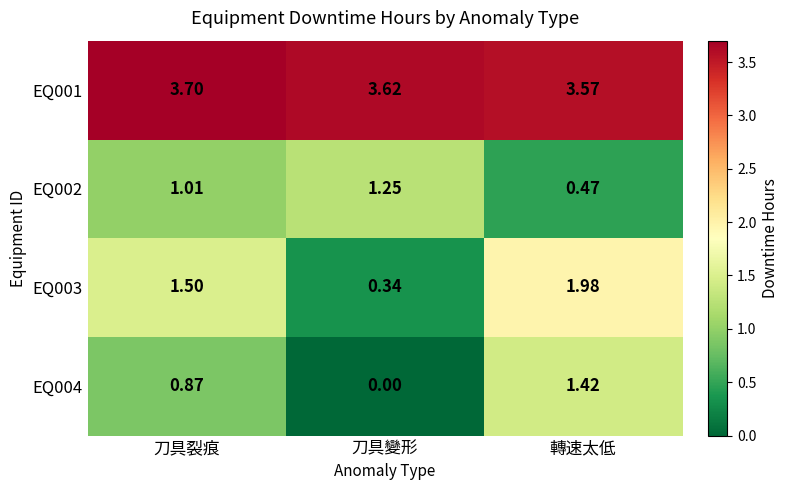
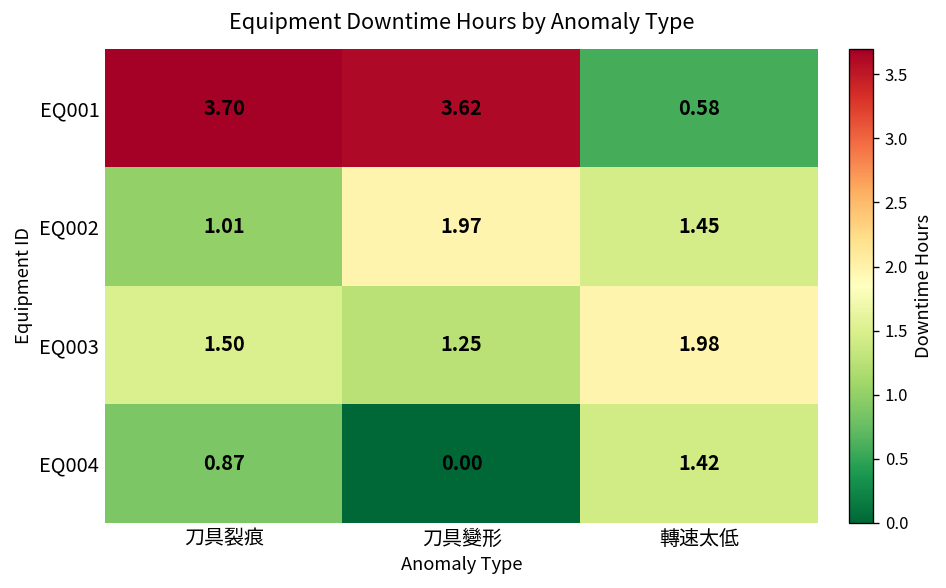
EQ001, 轉速太低: 3.57 -> 0.58
EQ002, 刀具變形: 1.25 -> 1.97
EQ002, 轉速太低: 0.47 -> 1.45
EQ003, 刀具變形: 0.34 -> 1.25
